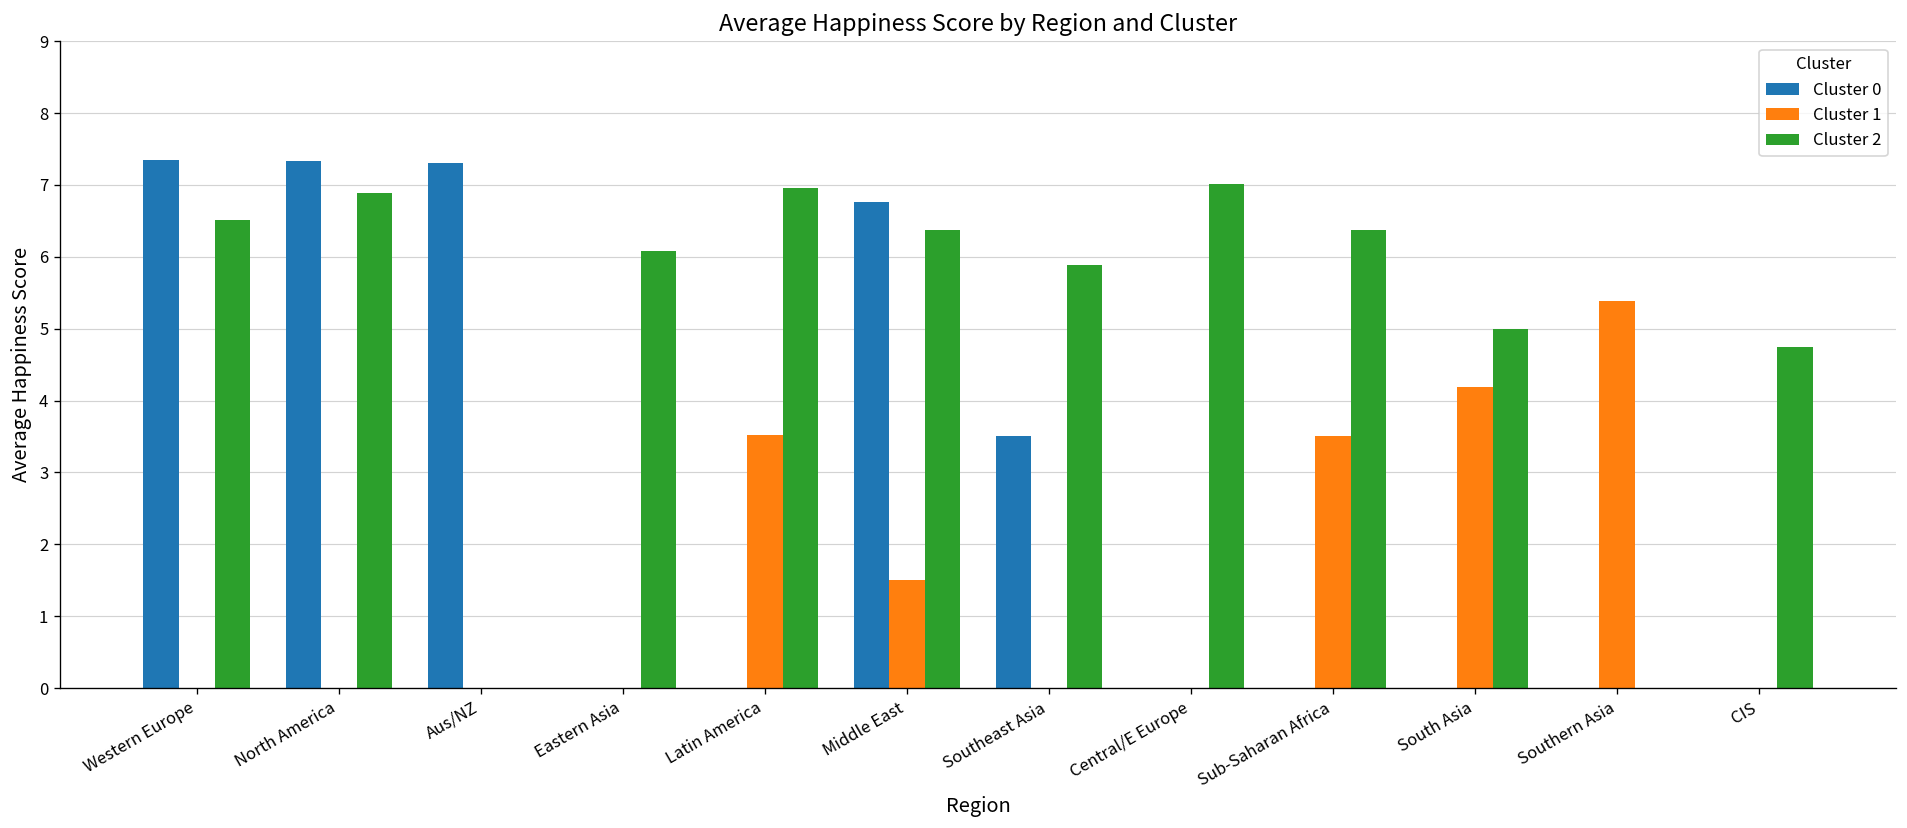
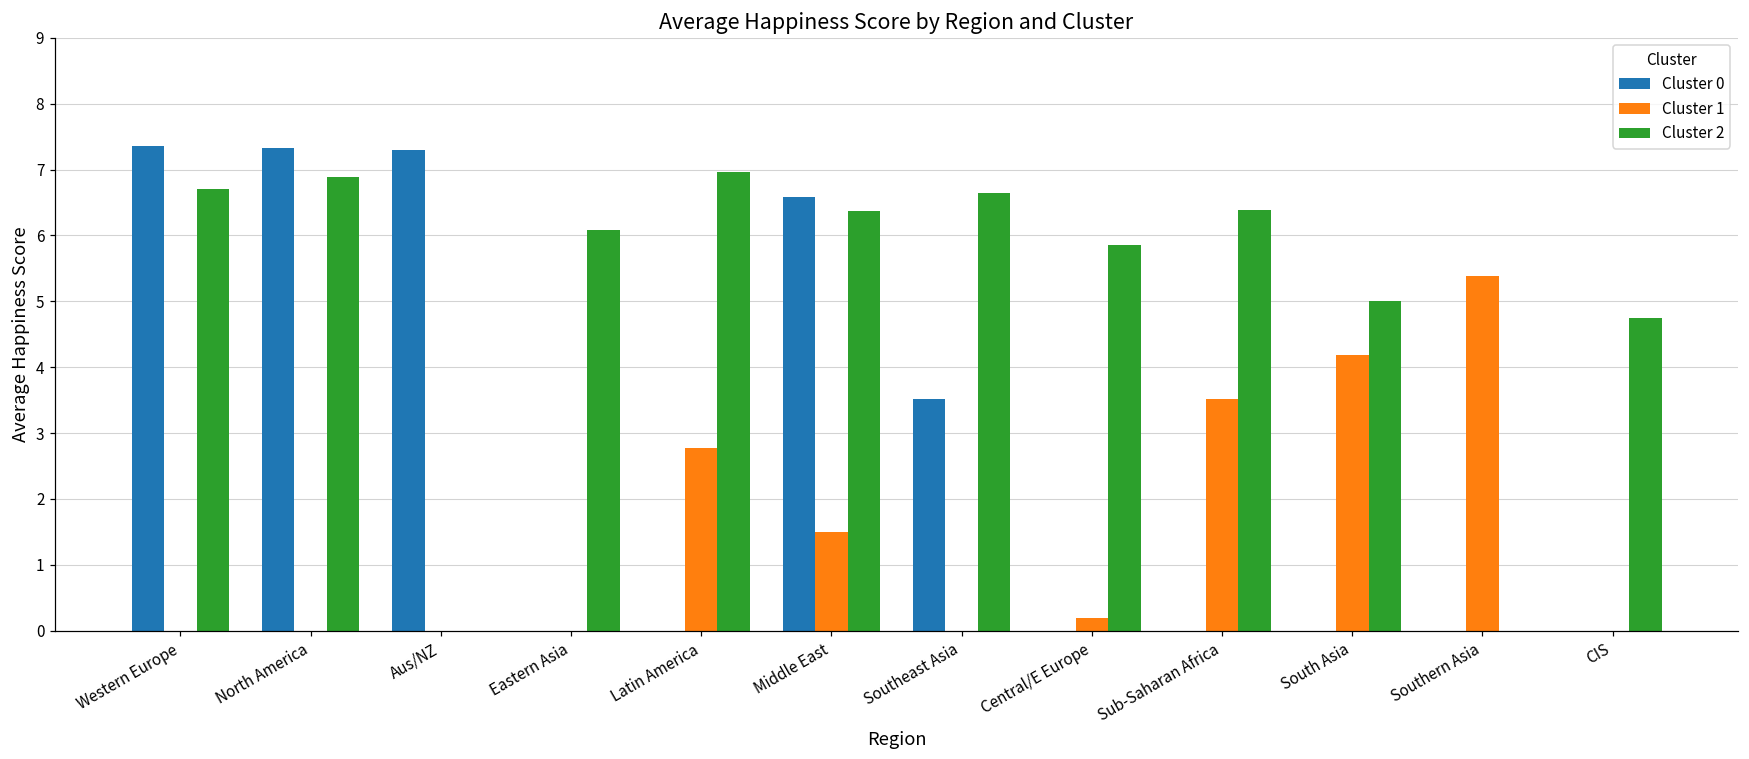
Cluster 2, Western Europe: 6.5 -> 6.7
Cluster 1, Latin America: 3.5 -> 2.8
Cluster 0, Middle East: 6.8 -> 6.6
Cluster 2, Southeast Asia: 5.9 -> 6.7
Cluster 1, Central/E Europe: 0.0 -> 0.2
Cluster 2, Central/E Europe: 7.0 -> 5.9
